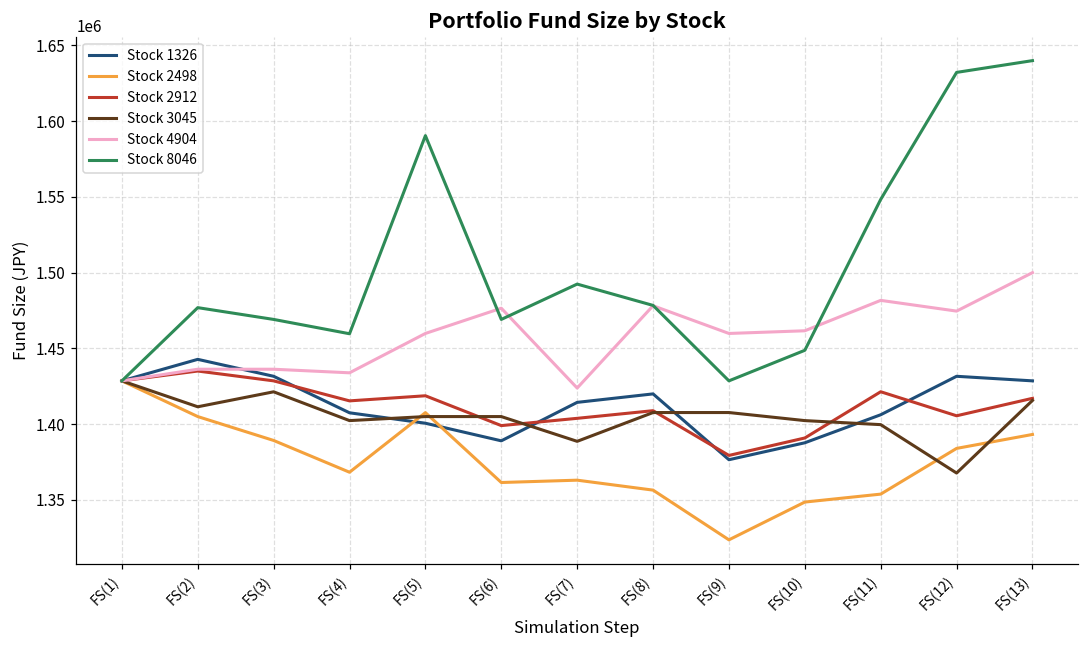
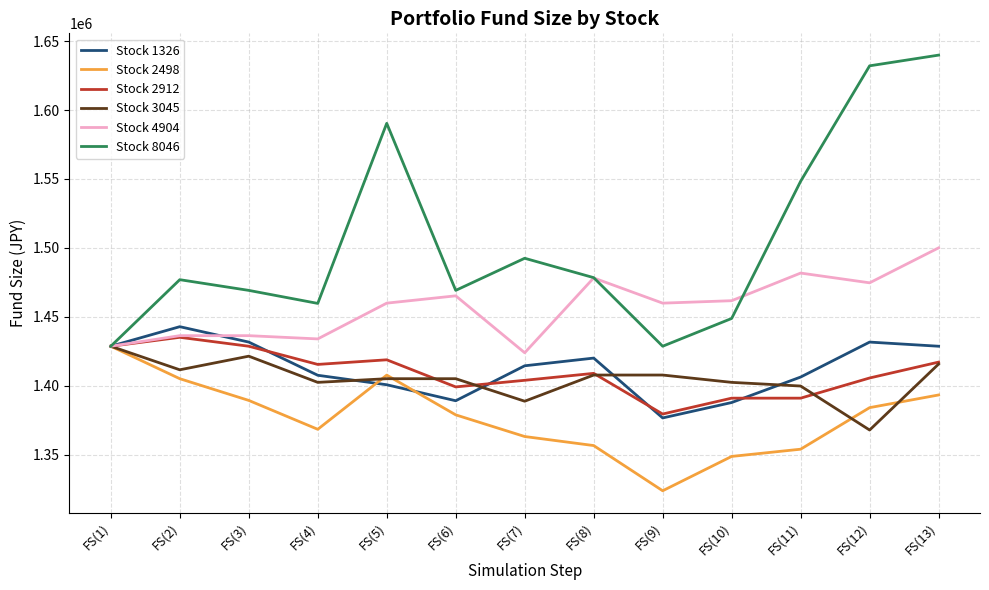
Stock 2498, FS(6): 1362000 -> 1379000
Stock 4904, FS(6): 1477000 -> 1465000
Stock 2912, FS(11): 1421000 -> 1391000
